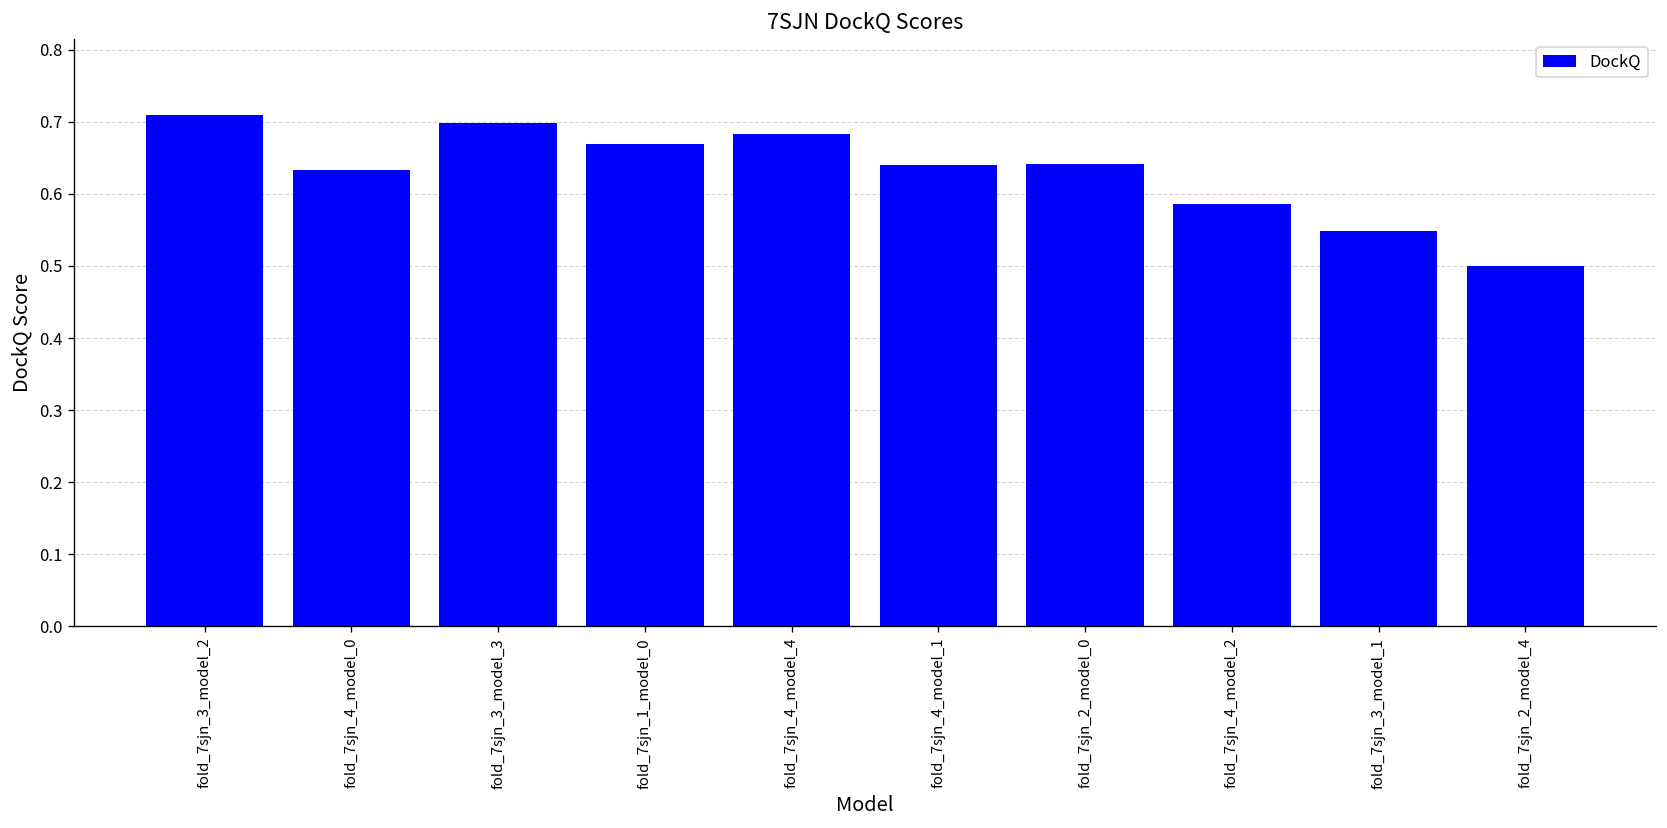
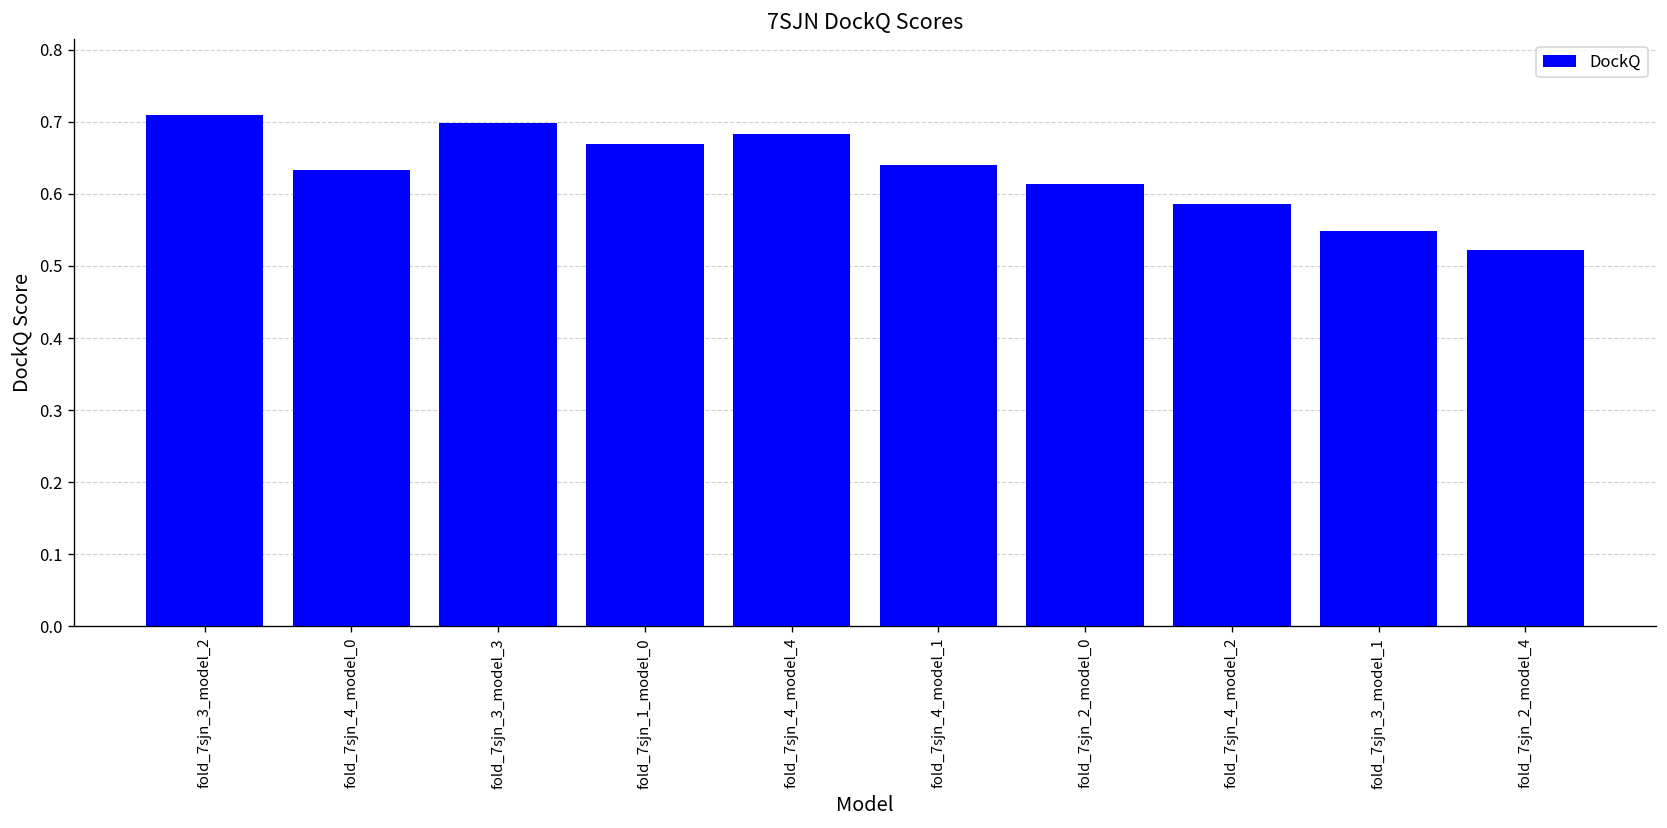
fold_7sjn_2_model_0: 0.64 -> 0.61
fold_7sjn_2_model_4: 0.50 -> 0.52
